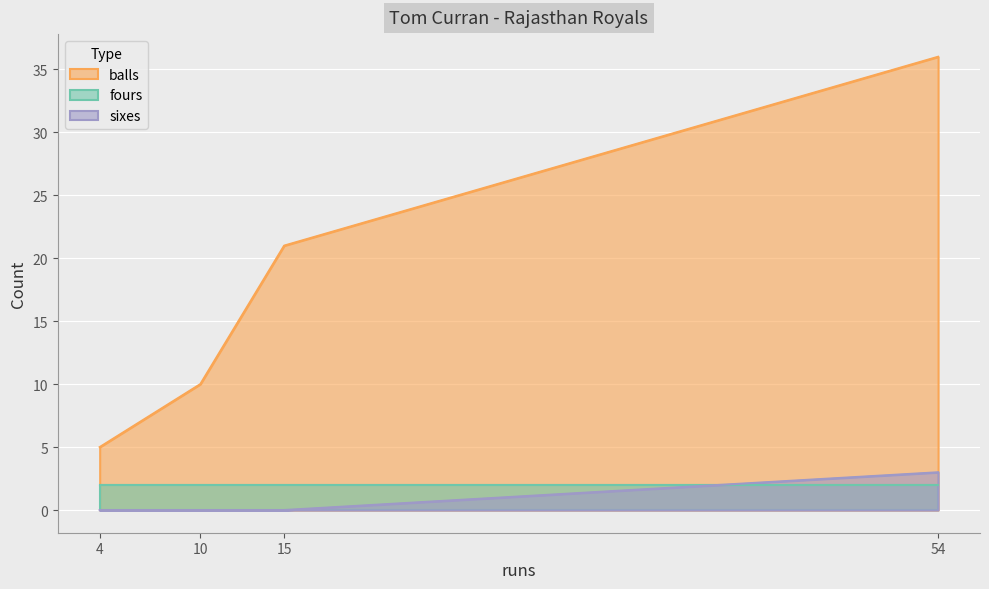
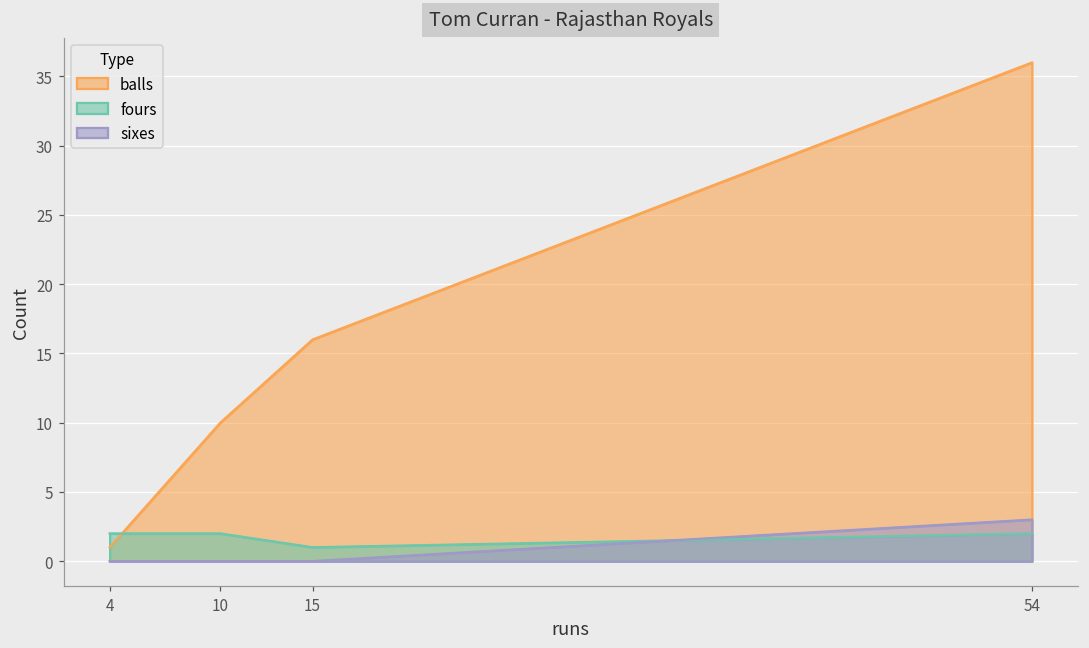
balls, 4: 5 -> 1
balls, 15: 21 -> 16
fours, 15: 2 -> 1
